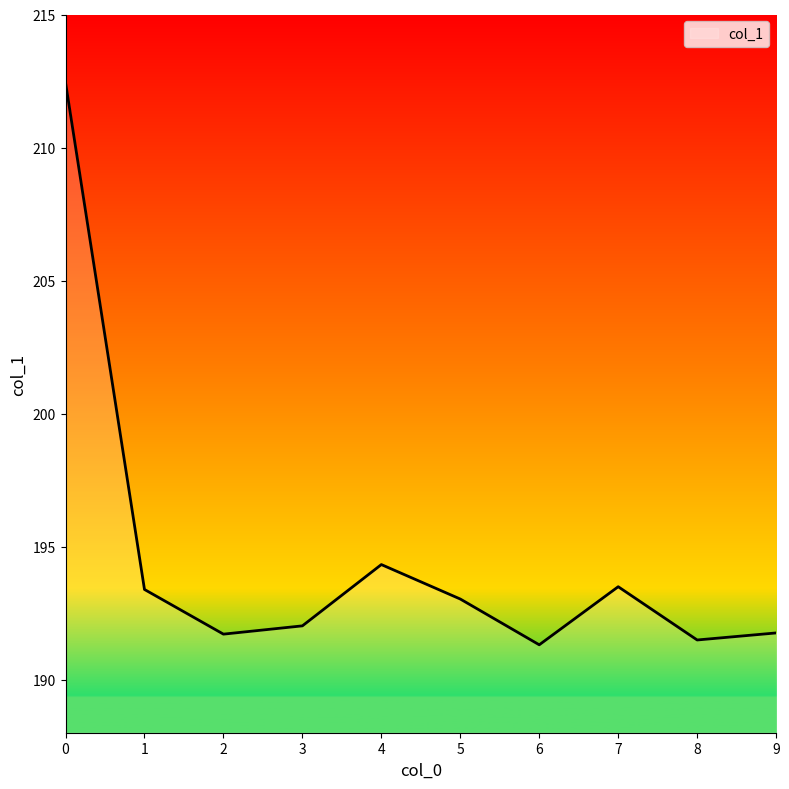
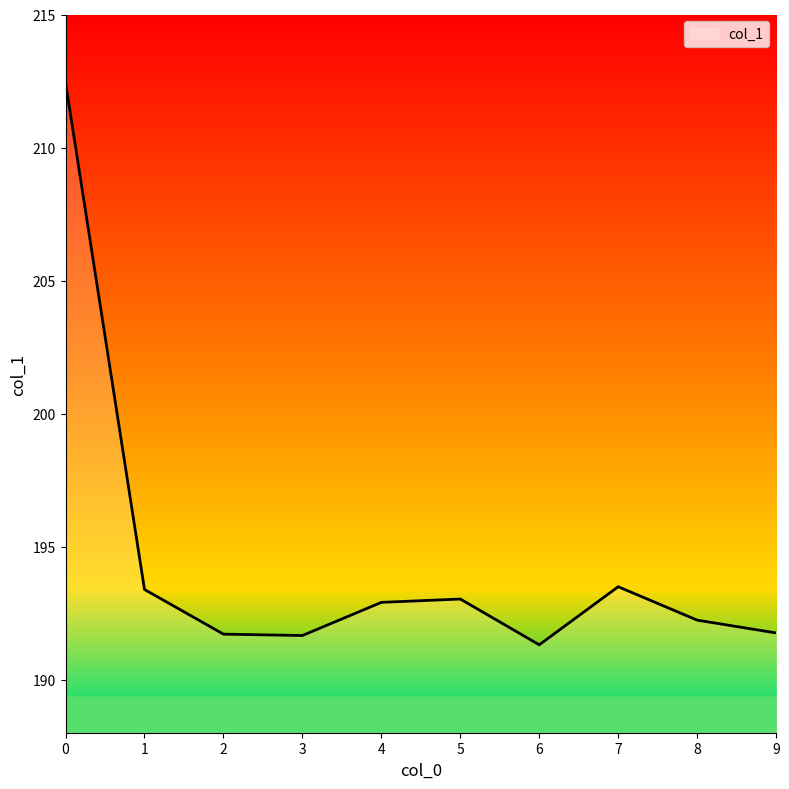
3: 192.0 -> 191.7
4: 194.3 -> 192.9
8: 191.5 -> 192.2
